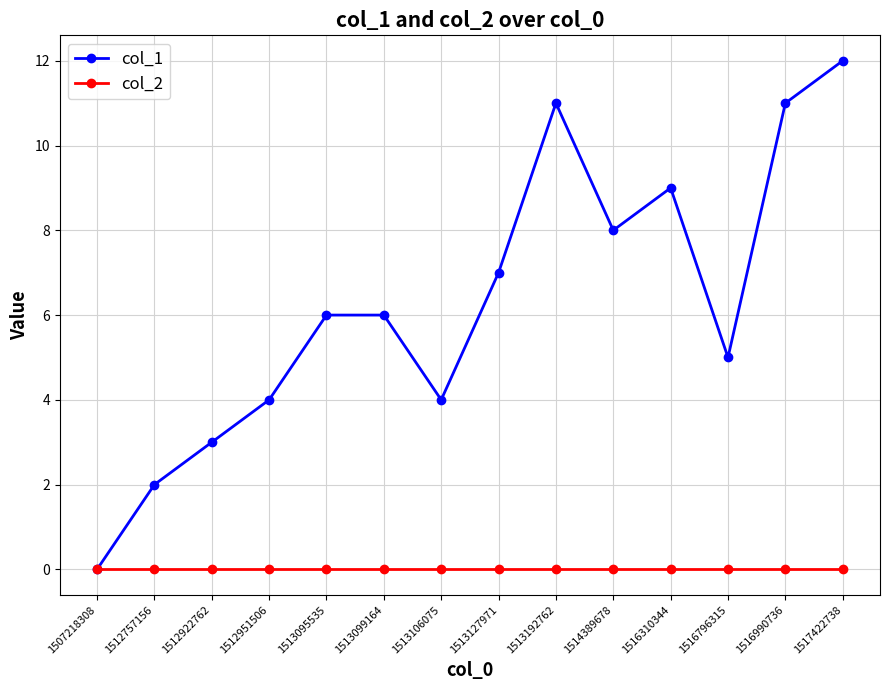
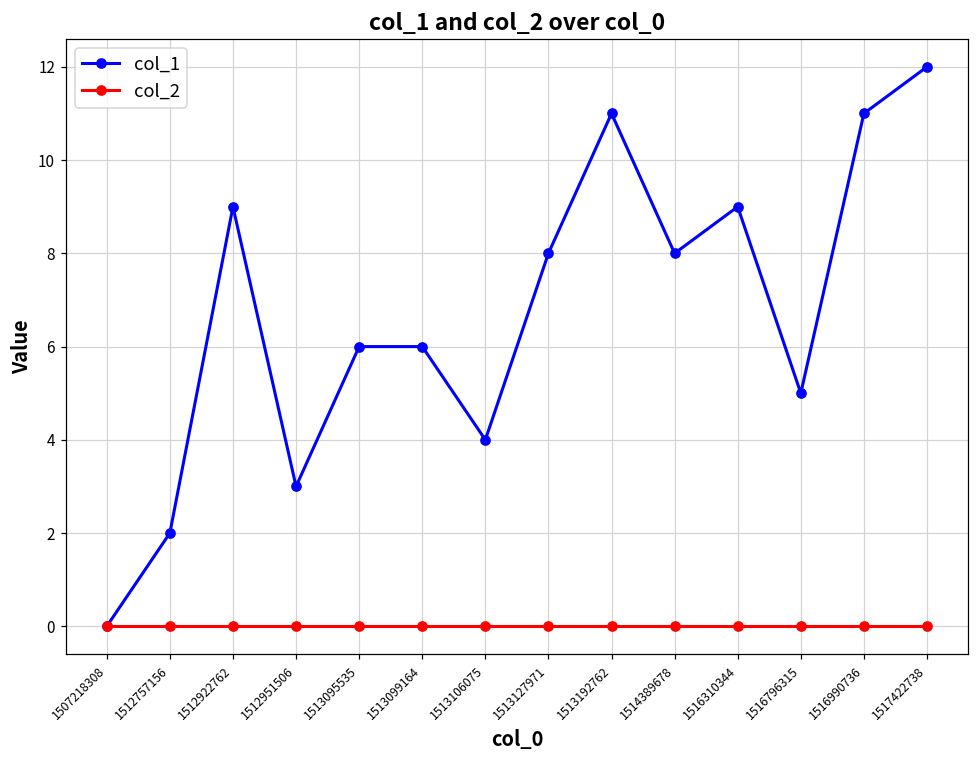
col_1, 1512922762: 3 -> 9
col_1, 1512951506: 4 -> 3
col_1, 1513127971: 7 -> 8
